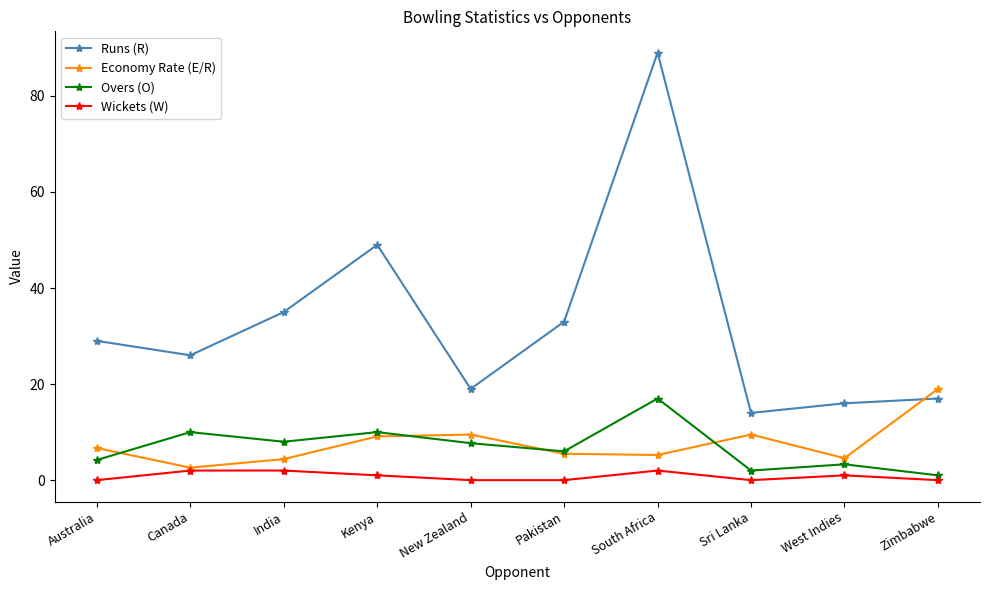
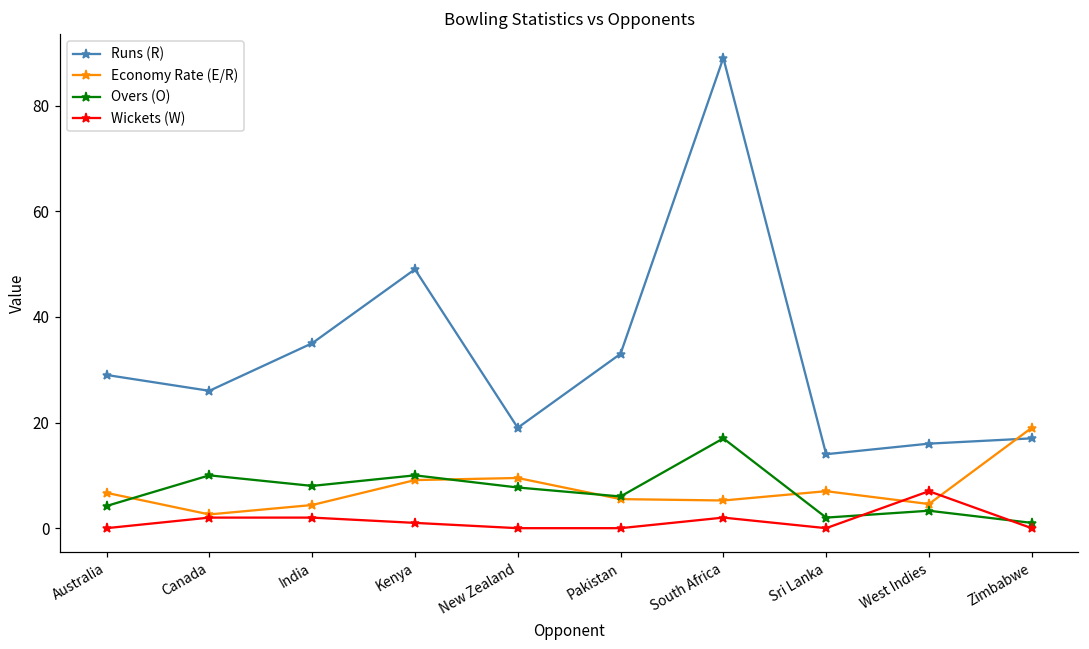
Economy Rate (E/R), Sri Lanka: 10 -> 7
Wickets (W), West Indies: 1 -> 7
